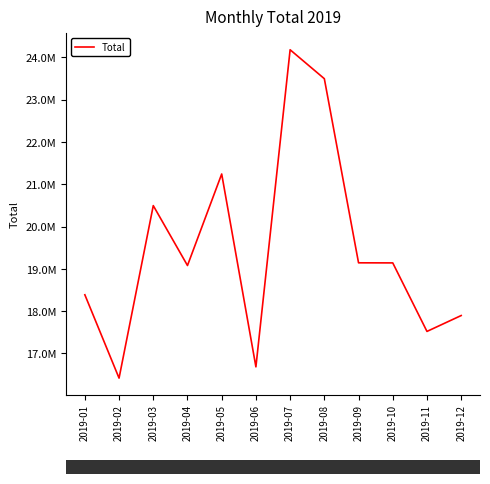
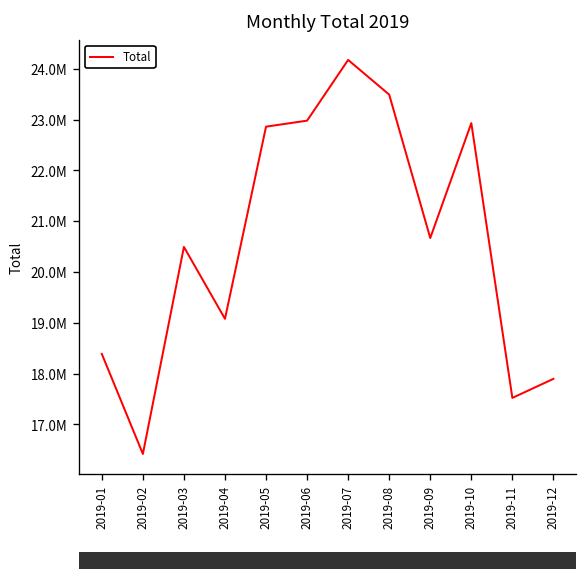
2019-05: 21200000 -> 22900000
2019-06: 16700000 -> 23000000
2019-09: 19100000 -> 20700000
2019-10: 19100000 -> 22900000
